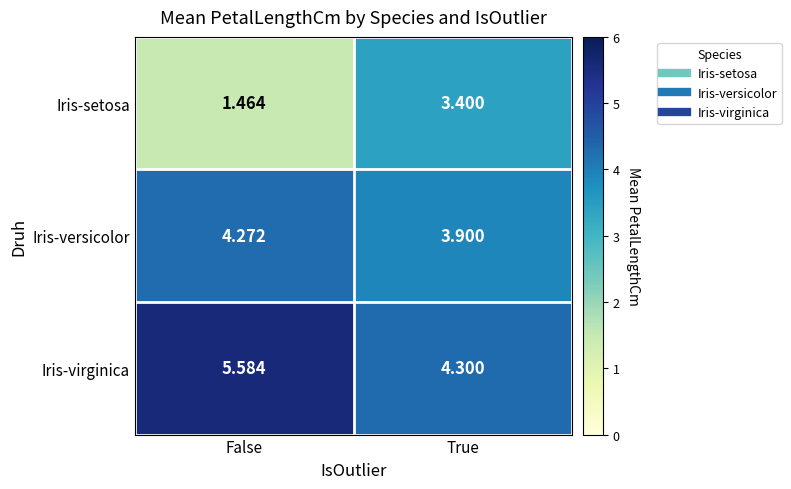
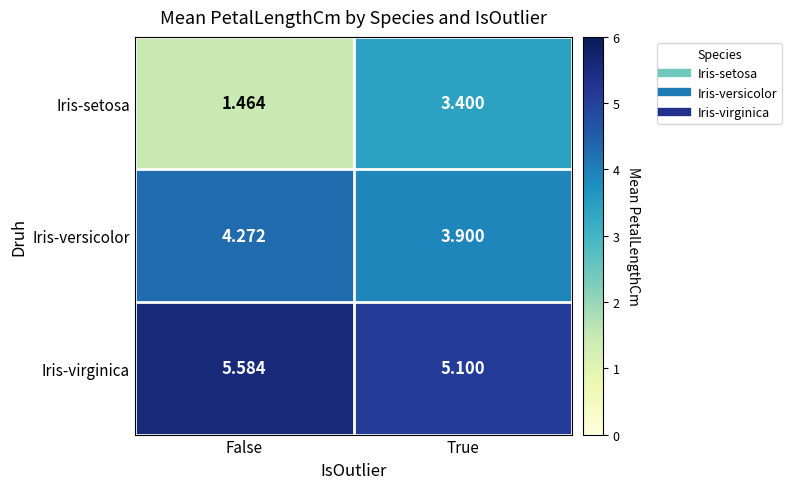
Iris-virginica, True: 4.300 -> 5.100
